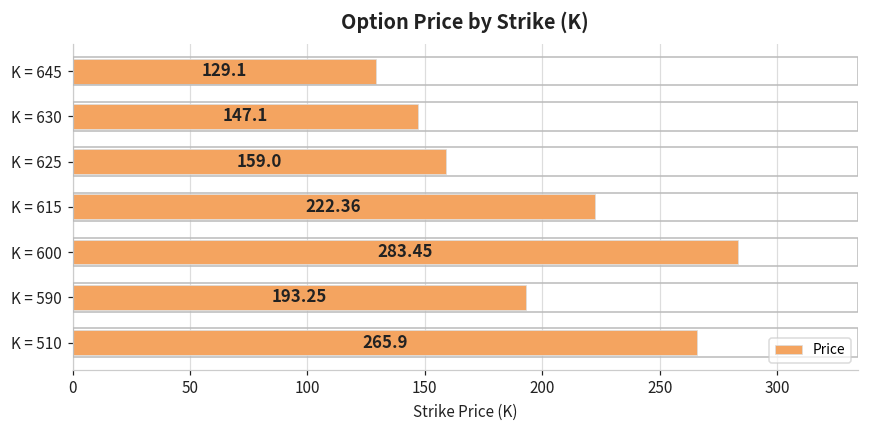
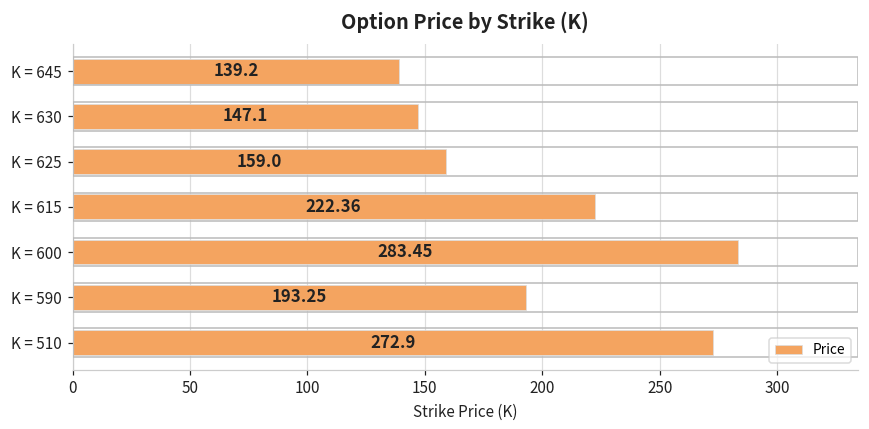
K = 645: 129.1 -> 139.2
K = 510: 265.9 -> 272.9
